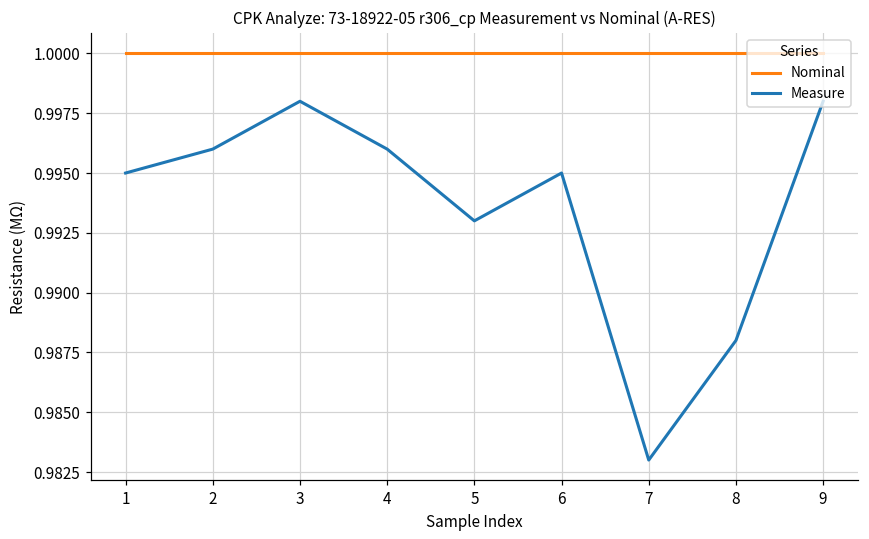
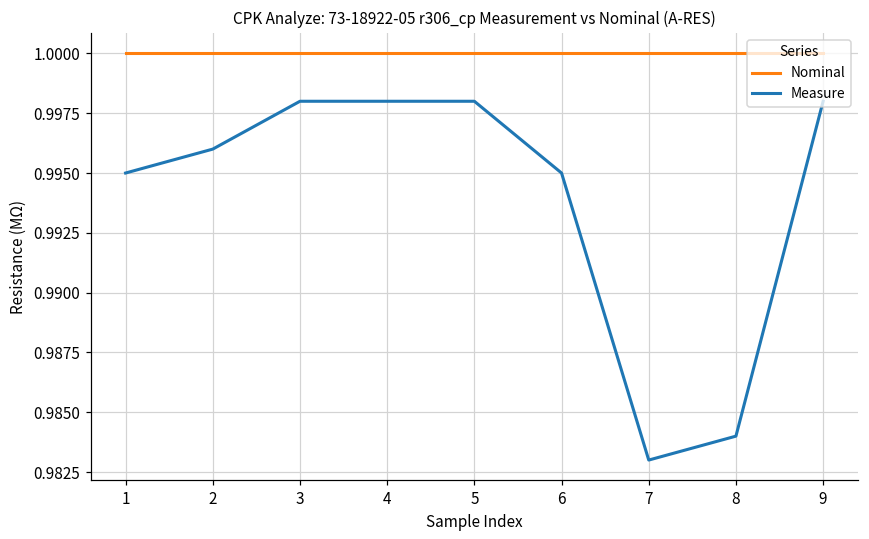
Measure, 4: 0.996 -> 0.998
Measure, 5: 0.993 -> 0.998
Measure, 8: 0.988 -> 0.984
